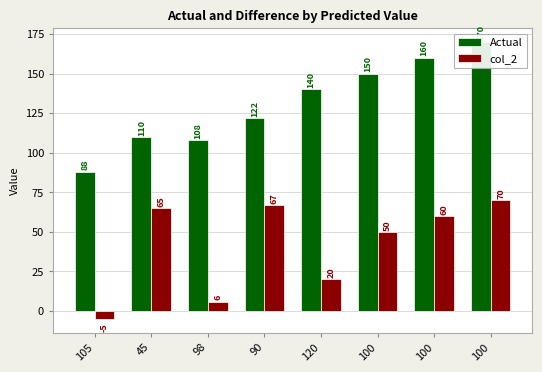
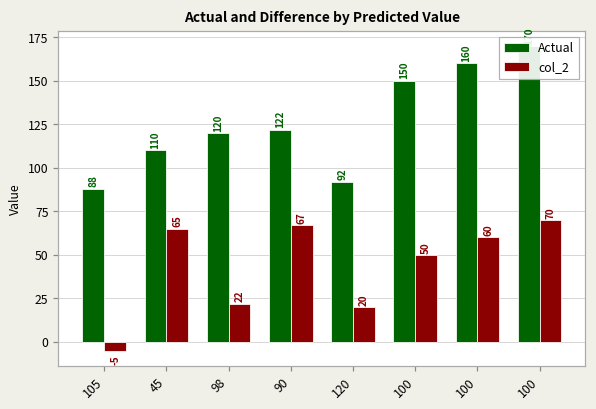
Actual, 98: 108 -> 120
col_2, 98: 6 -> 22
Actual, 120: 140 -> 92
